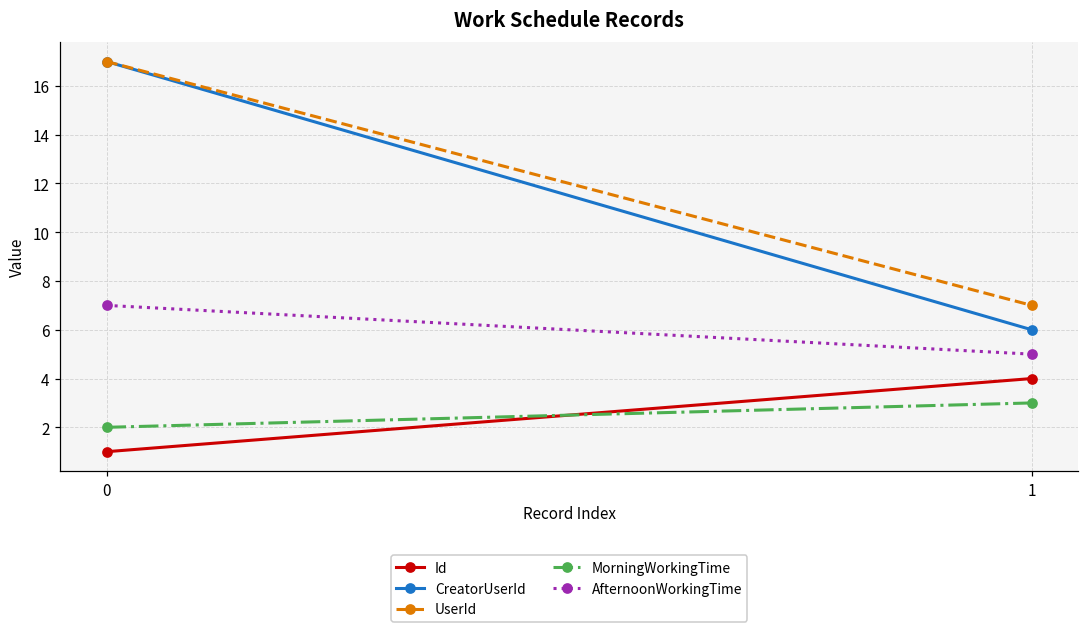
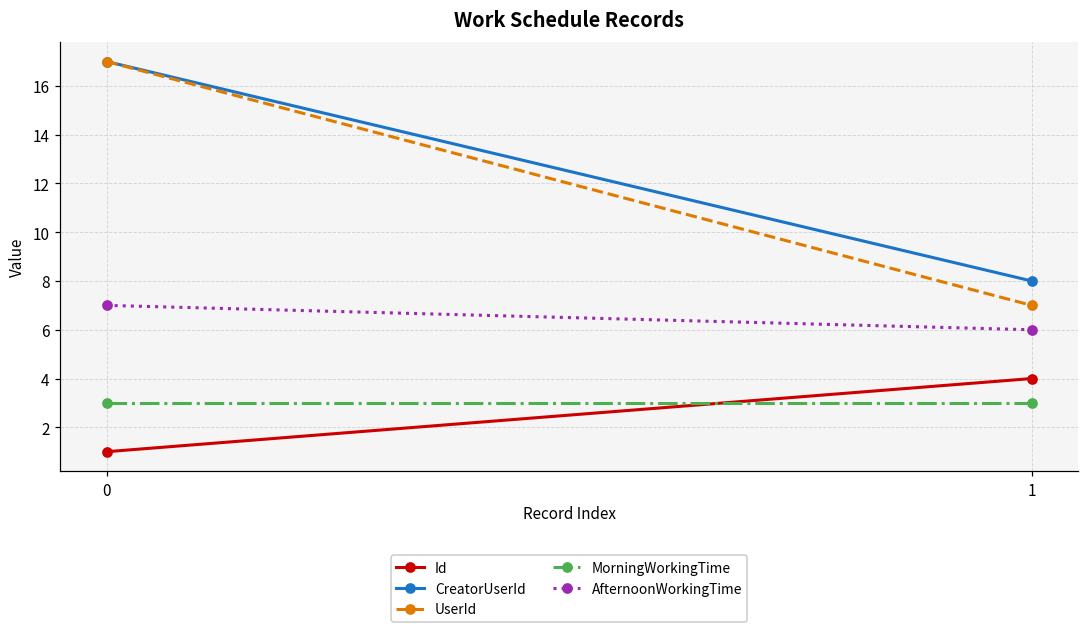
MorningWorkingTime, 0: 2 -> 3
CreatorUserId, 1: 6 -> 8
AfternoonWorkingTime, 1: 5 -> 6
